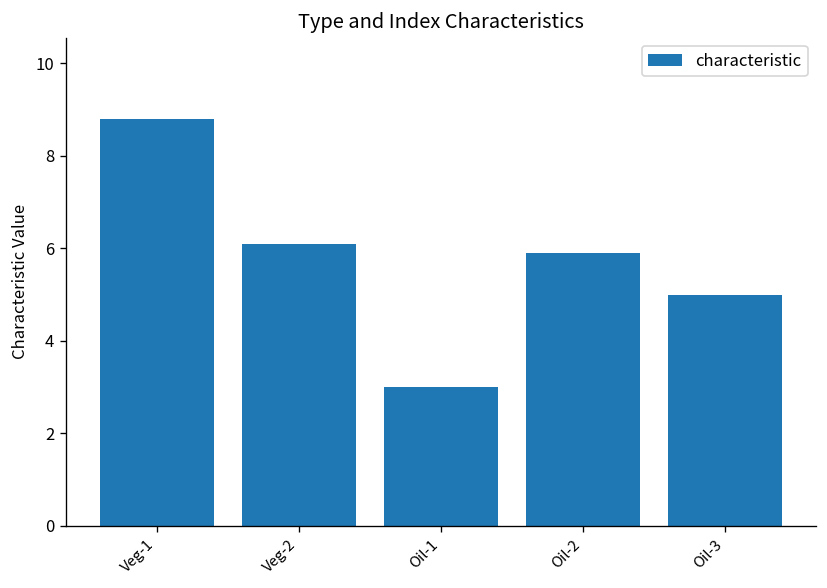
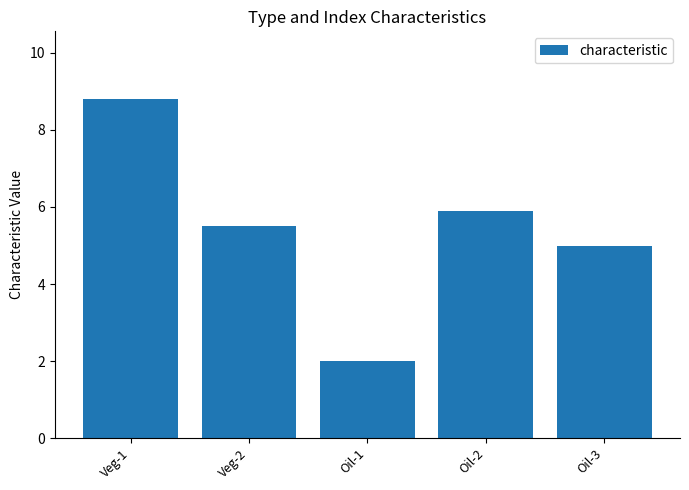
Veg-2: 6.1 -> 5.5
Oil-1: 3 -> 2
